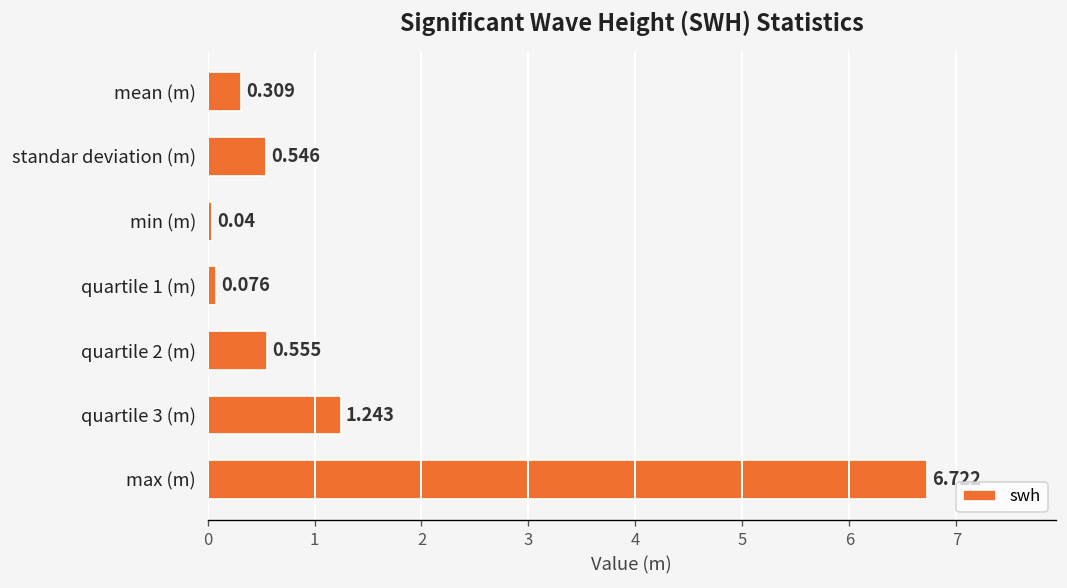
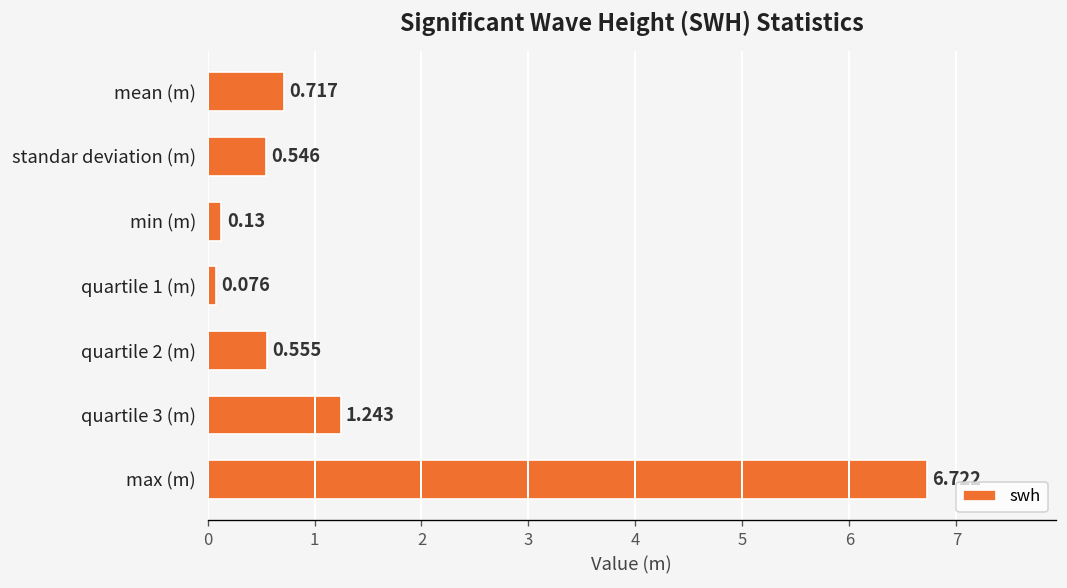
mean (m): 0.309 -> 0.717
min (m): 0.04 -> 0.13
